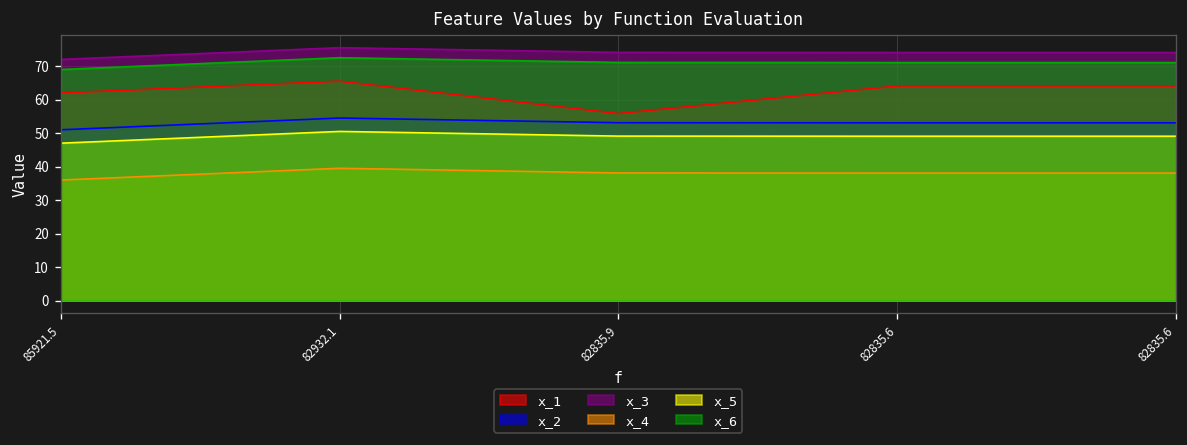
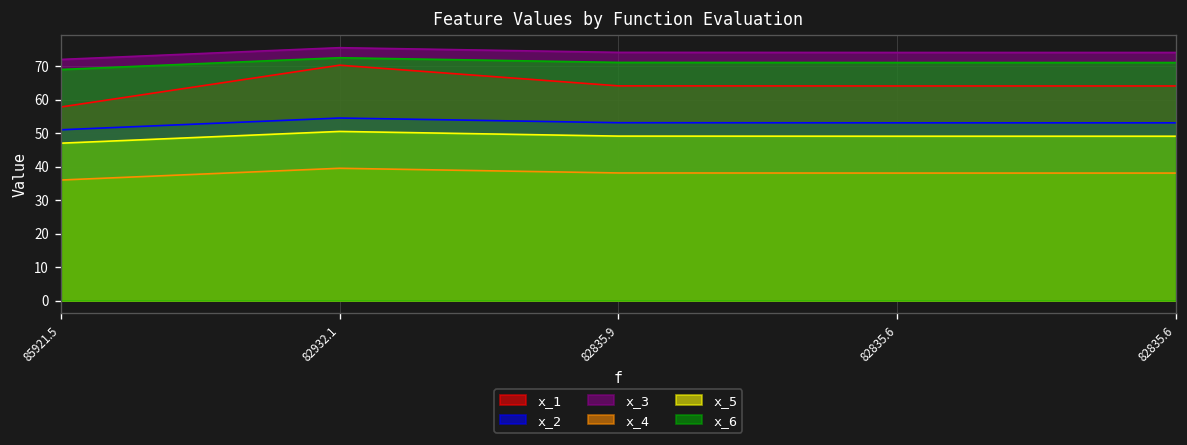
x_1, 85921.5: 62 -> 58
x_1, 82932.1: 66 -> 70
x_1, 82835.9: 56 -> 64
